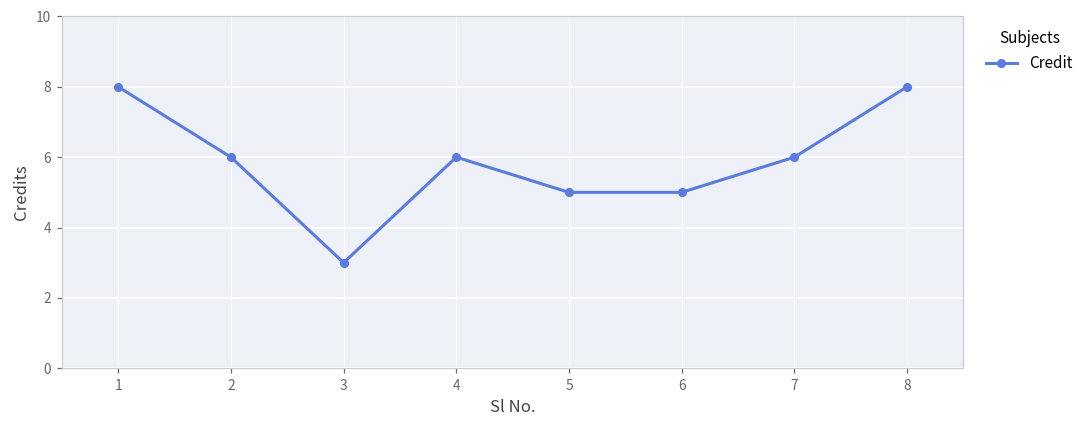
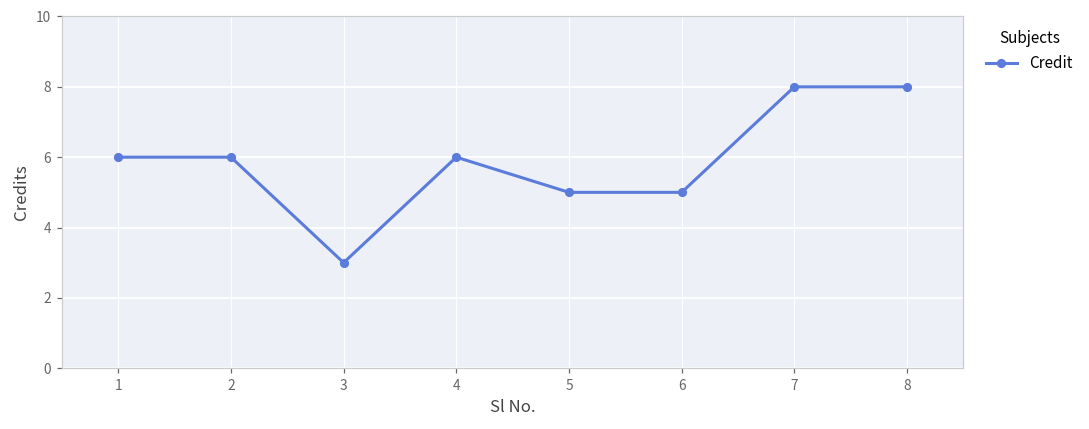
1: 8 -> 6
7: 6 -> 8
